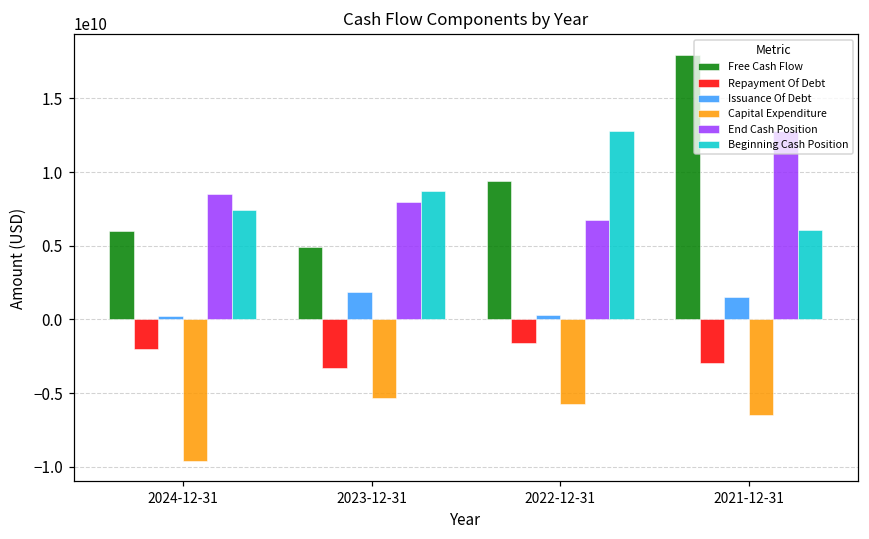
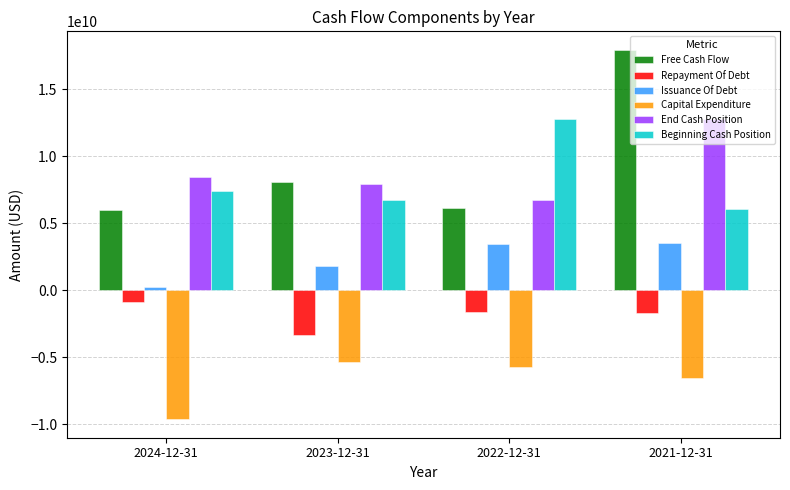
Repayment Of Debt, 2024-12-31: -2000000000 -> -900000000
Free Cash Flow, 2023-12-31: 4900000000 -> 8100000000
Beginning Cash Position, 2023-12-31: 8700000000 -> 6800000000
Free Cash Flow, 2022-12-31: 9400000000 -> 6200000000
Issuance Of Debt, 2022-12-31: 300000000 -> 3400000000
Repayment Of Debt, 2021-12-31: -3000000000 -> -1700000000
Issuance Of Debt, 2021-12-31: 1500000000 -> 3500000000
